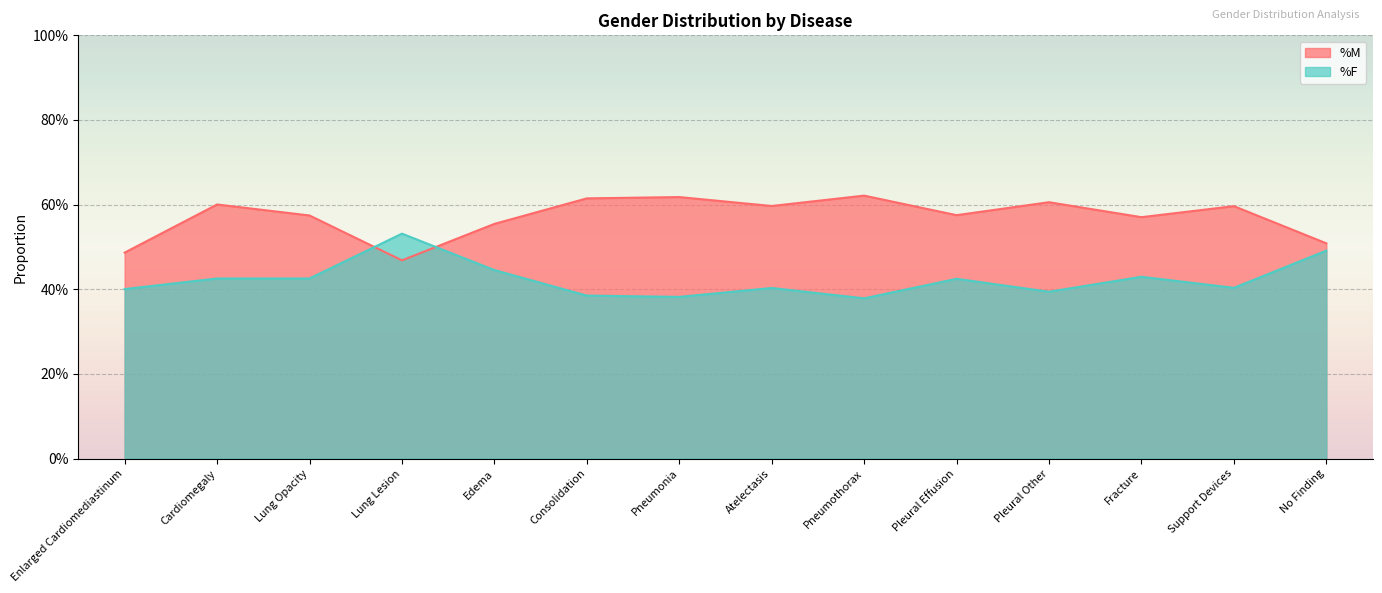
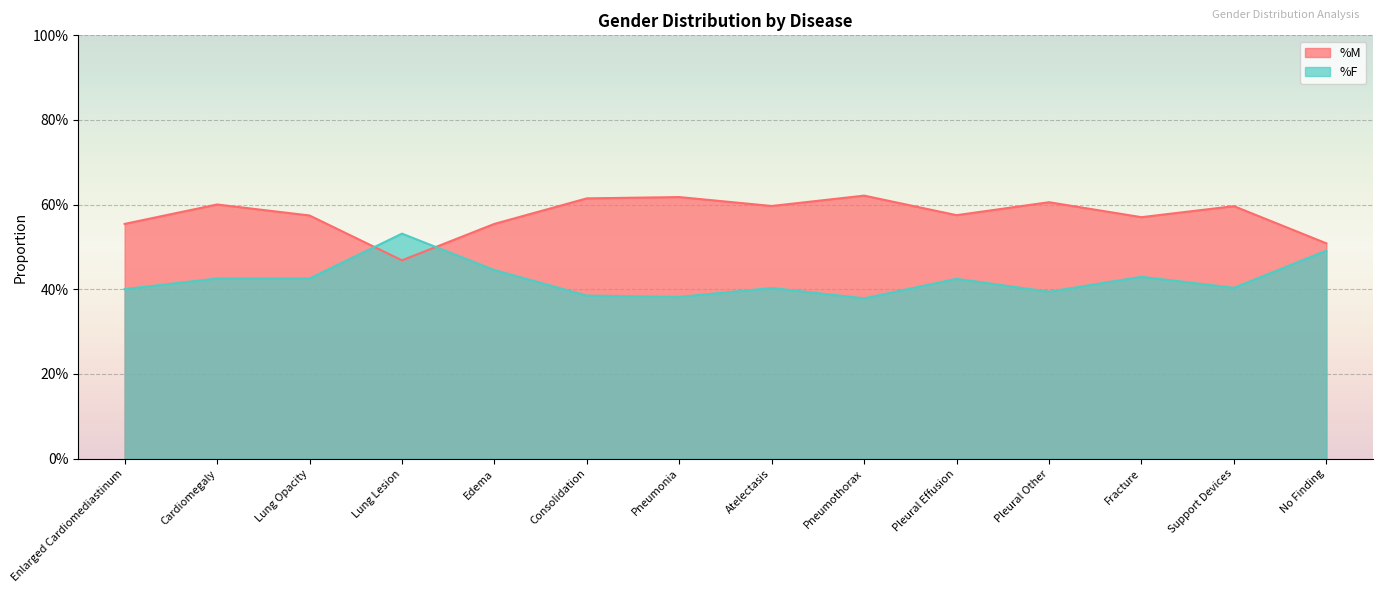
%M, Enlarged Cardiomediastinum: 49% -> 55%
